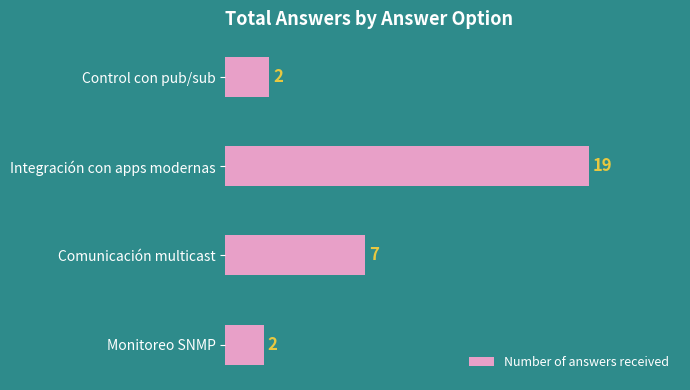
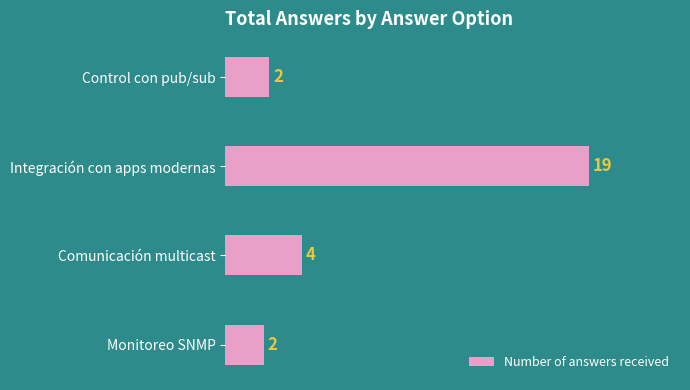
Comunicación multicast: 7 -> 4
